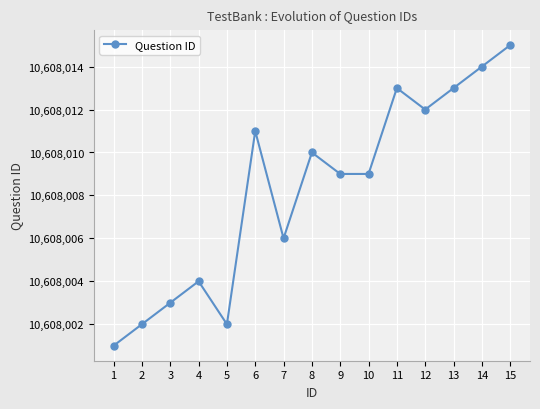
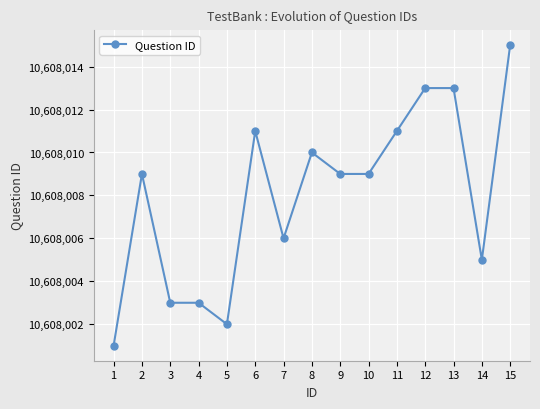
2: 10,608,002 -> 10,608,009
4: 10,608,004 -> 10,608,003
11: 10,608,013 -> 10,608,011
12: 10,608,012 -> 10,608,013
14: 10,608,014 -> 10,608,005
